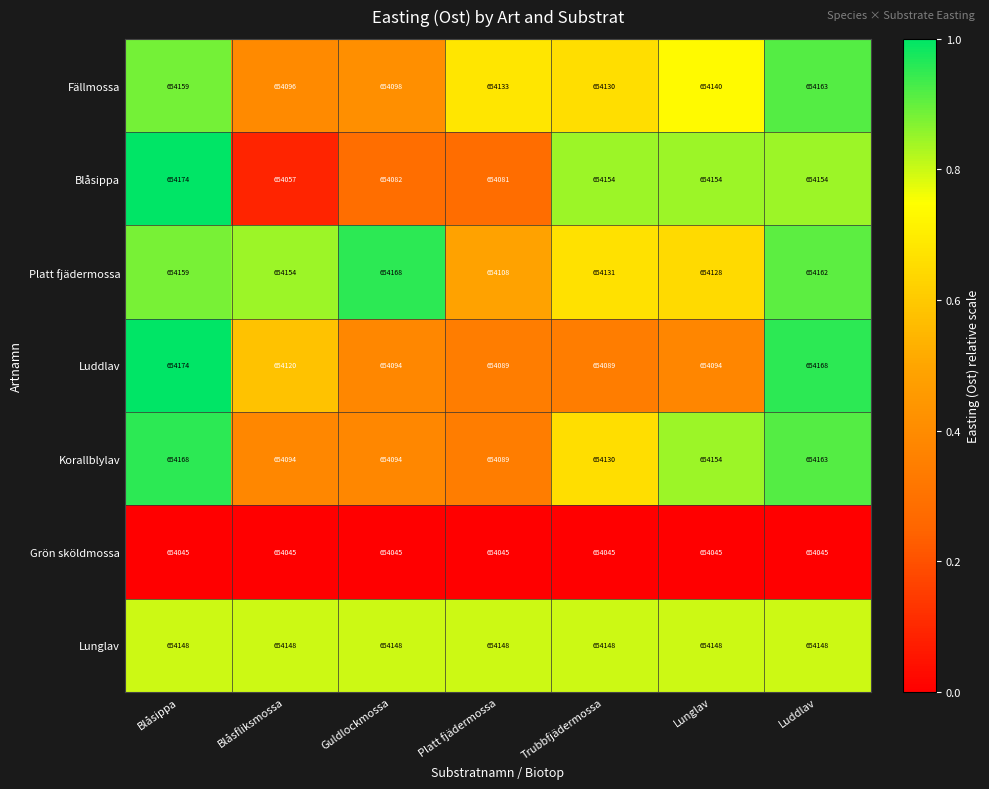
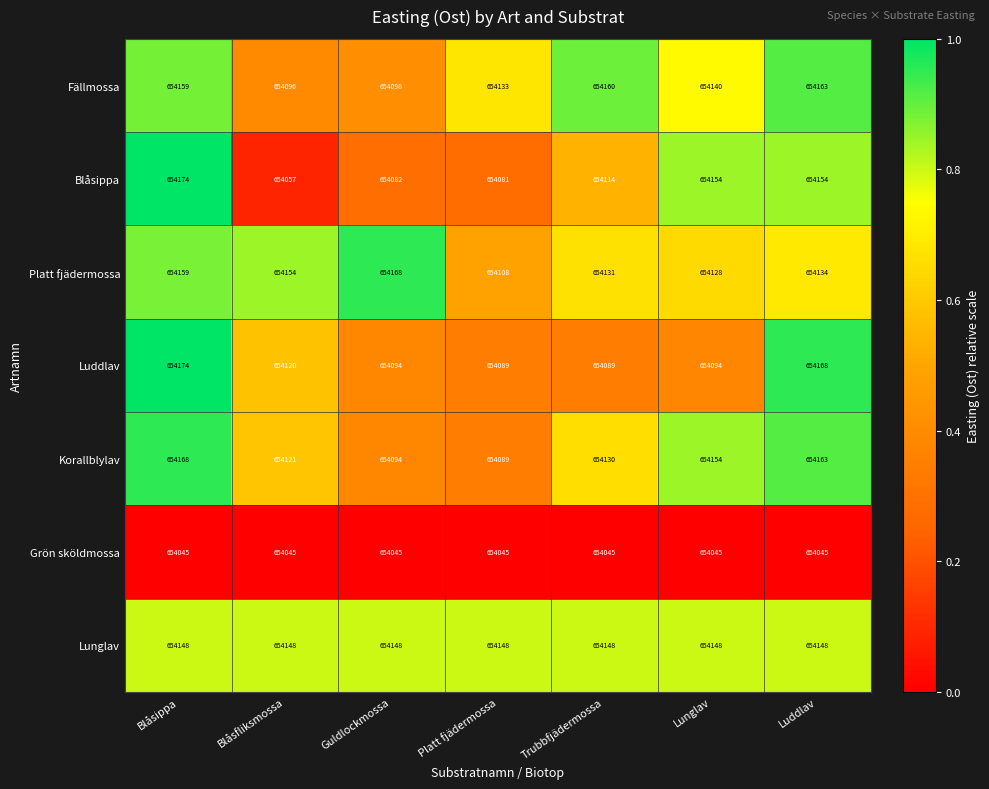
Fällmossa, Trubbfjädermossa: 654130 -> 654160
Blåsippa, Trubbfjädermossa: 654154 -> 654114
Platt fjädermossa, Luddlav: 654162 -> 654134
Korallblylav, Blåsfliksmossa: 654094 -> 654121
